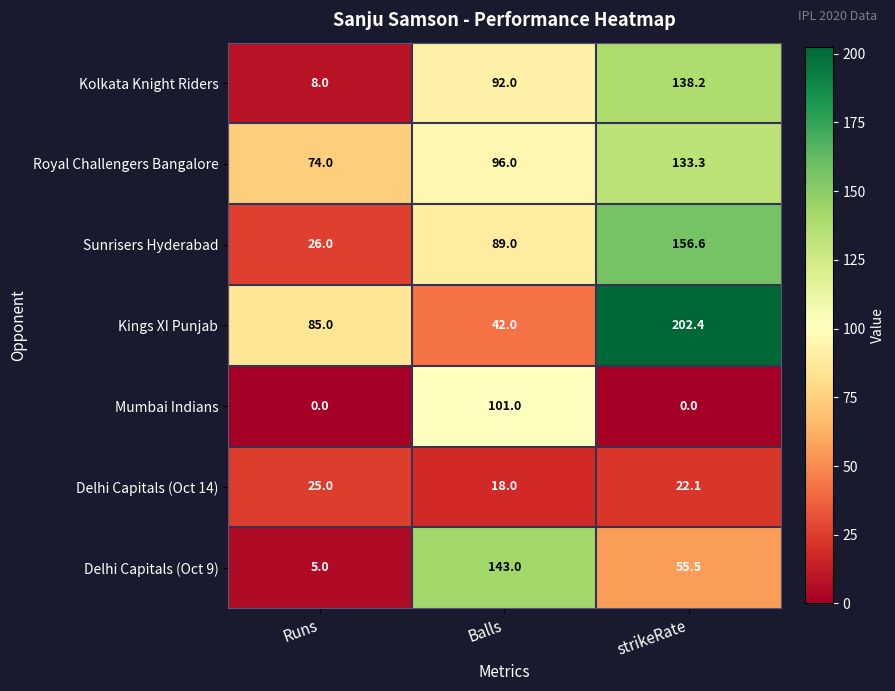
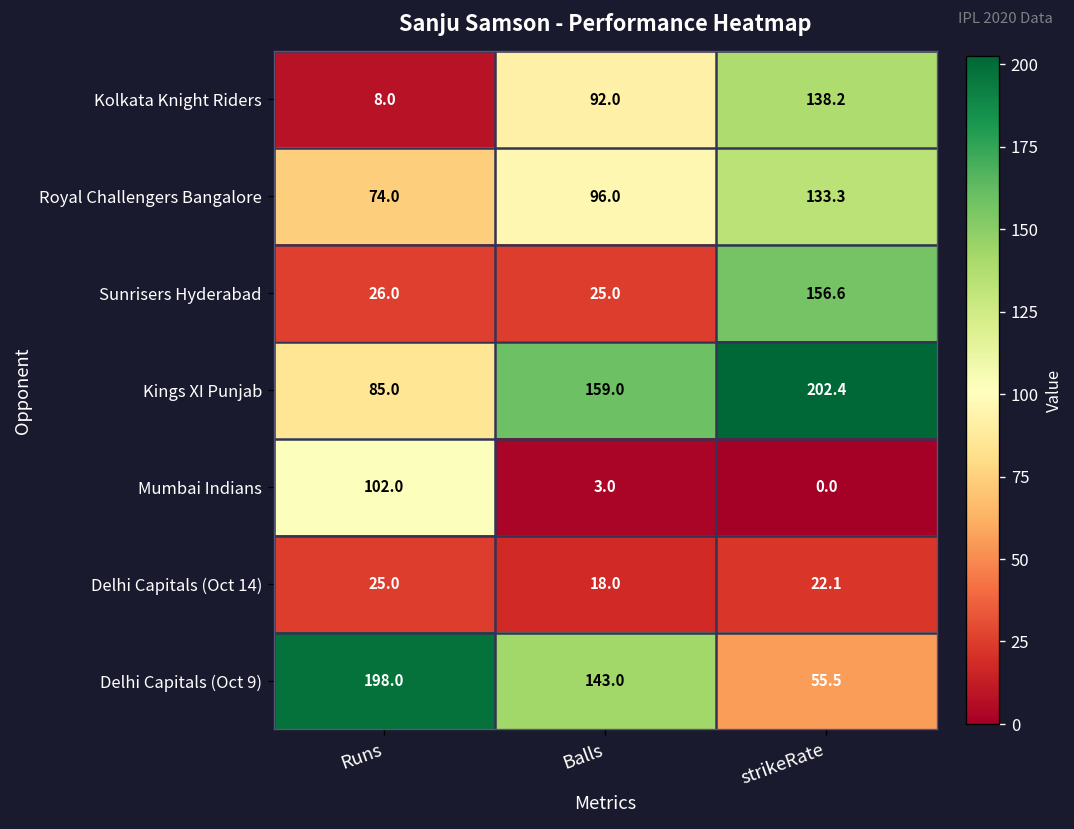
Sunrisers Hyderabad, Balls: 89.0 -> 25.0
Kings XI Punjab, Balls: 42.0 -> 159.0
Mumbai Indians, Runs: 0.0 -> 102.0
Mumbai Indians, Balls: 101.0 -> 3.0
Delhi Capitals (Oct 9), Runs: 5.0 -> 198.0
